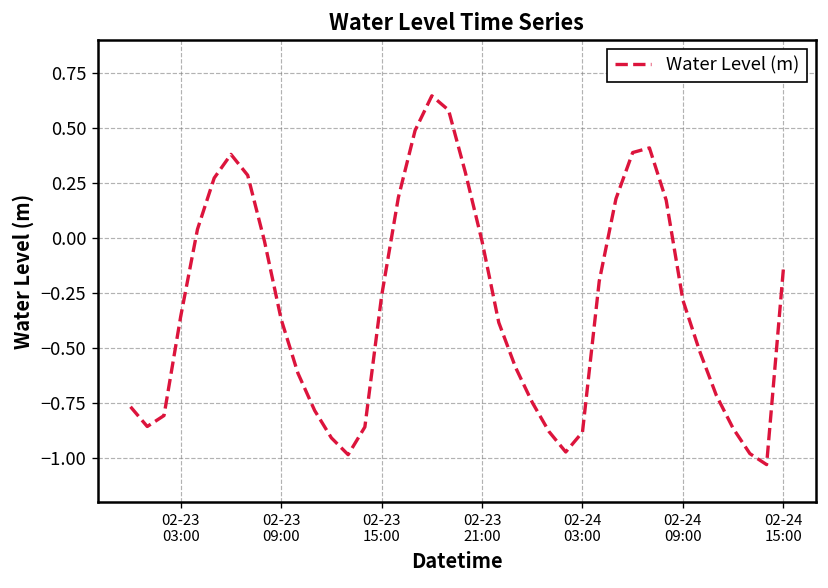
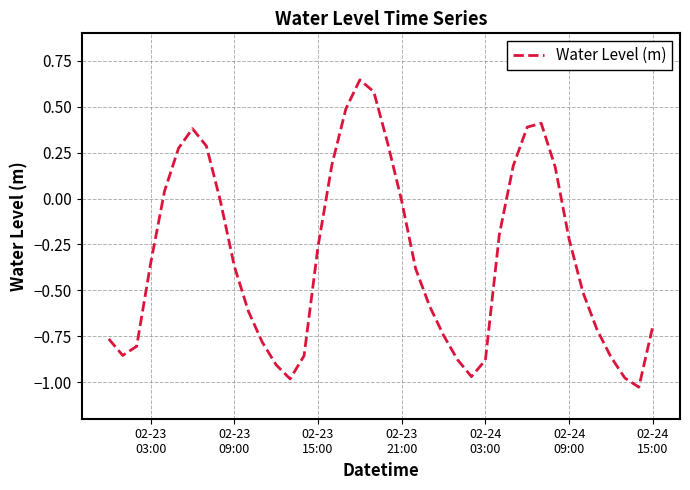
02-24 09:00: -0.28 -> -0.22
02-24 15:00: -0.14 -> -0.70
